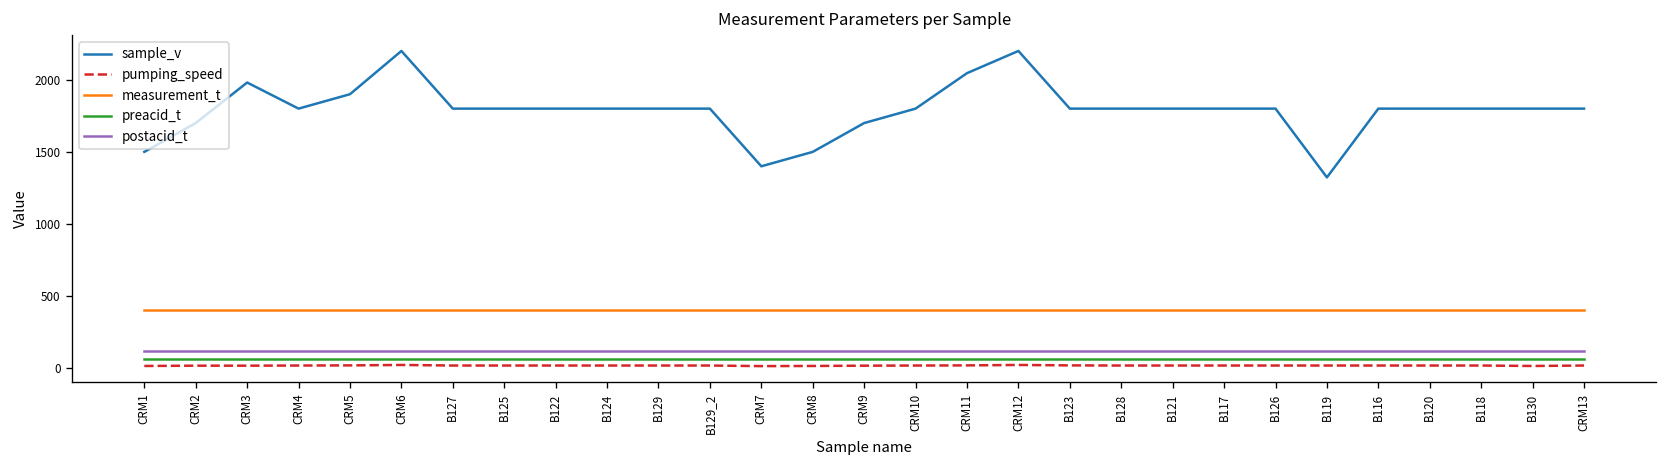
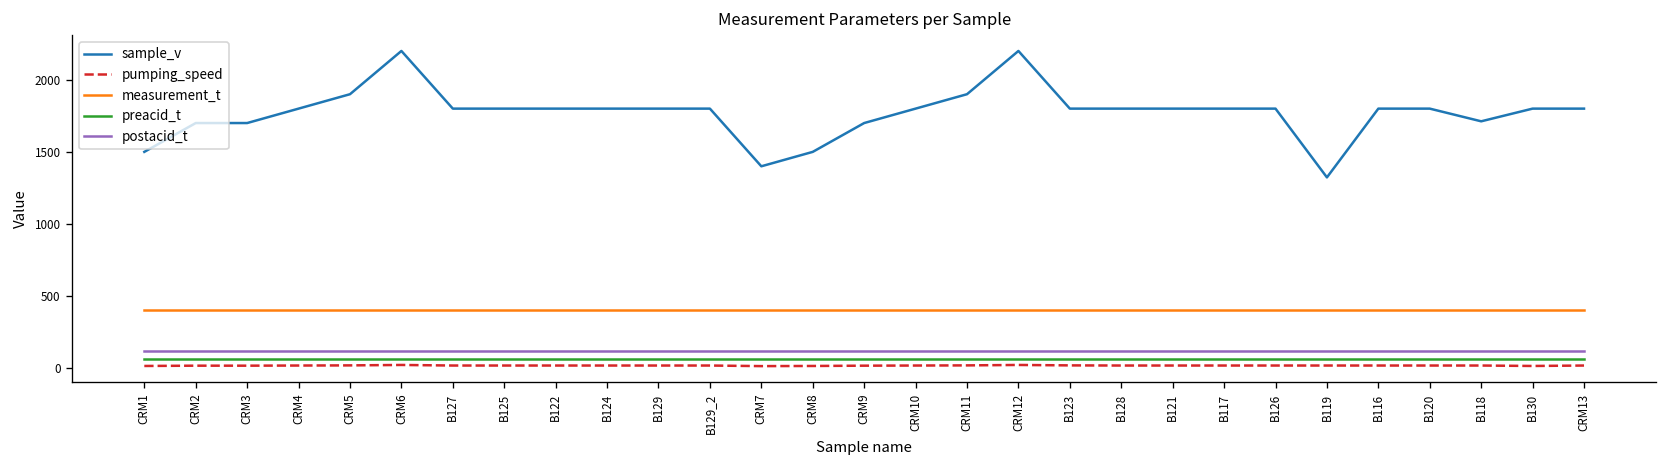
sample_v, CRM3: 1980 -> 1700
sample_v, CRM11: 2050 -> 1900
sample_v, B118: 1800 -> 1710
